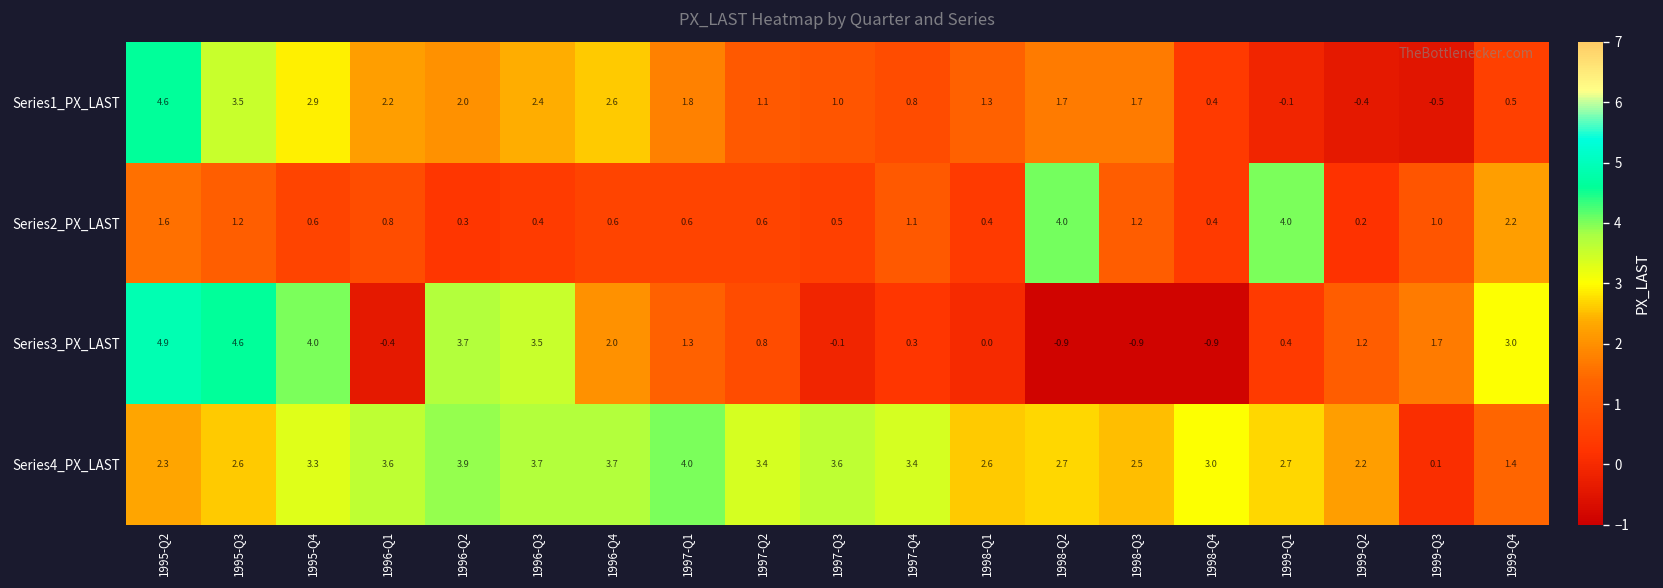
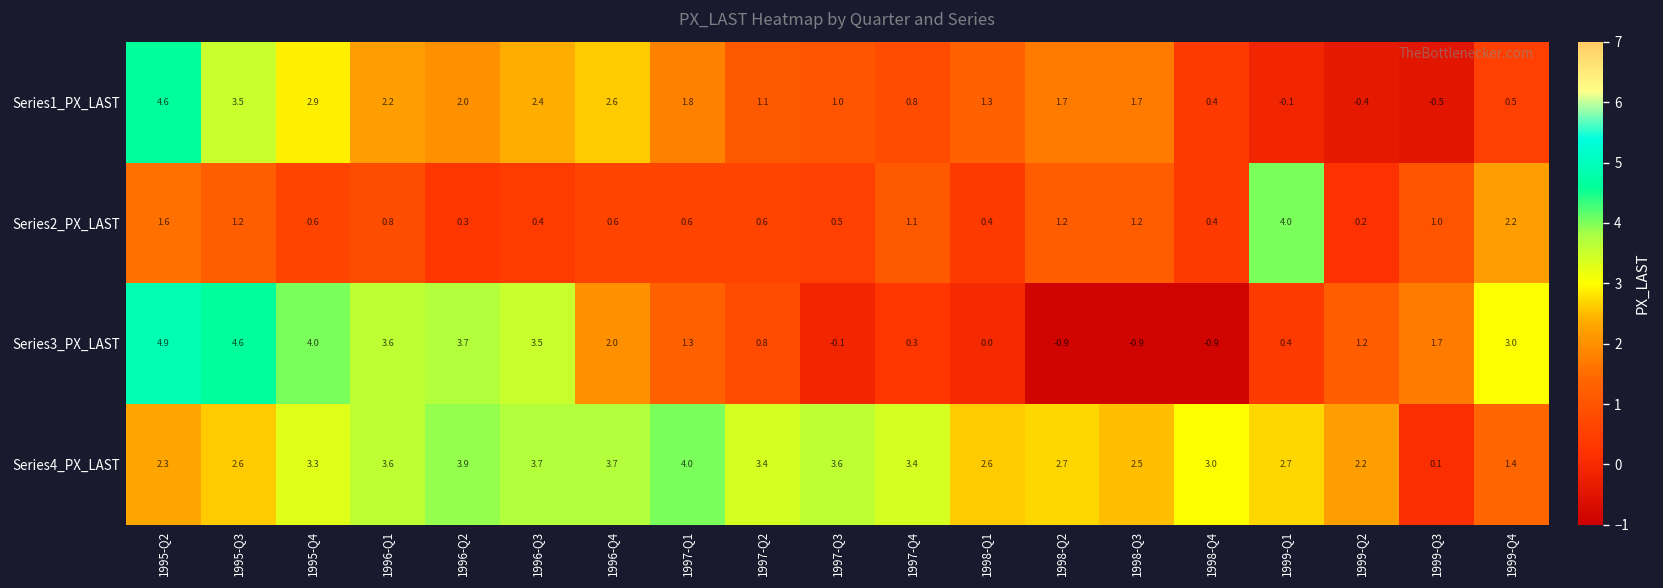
Series2_PX_LAST, 1998-Q2: 4.0 -> 1.2
Series3_PX_LAST, 1996-Q1: -0.4 -> 3.6
